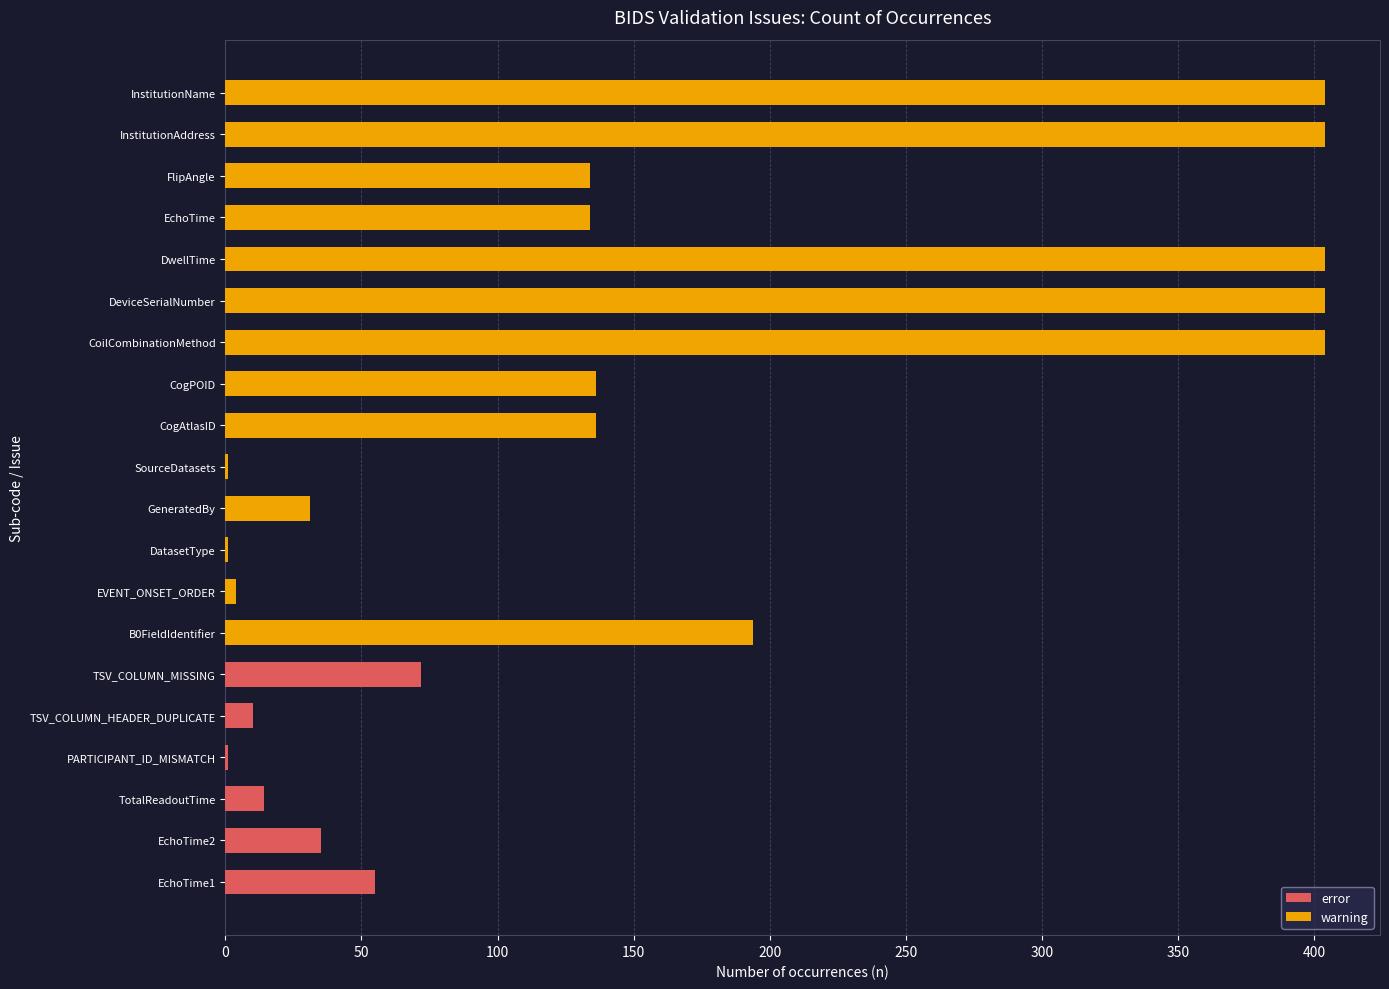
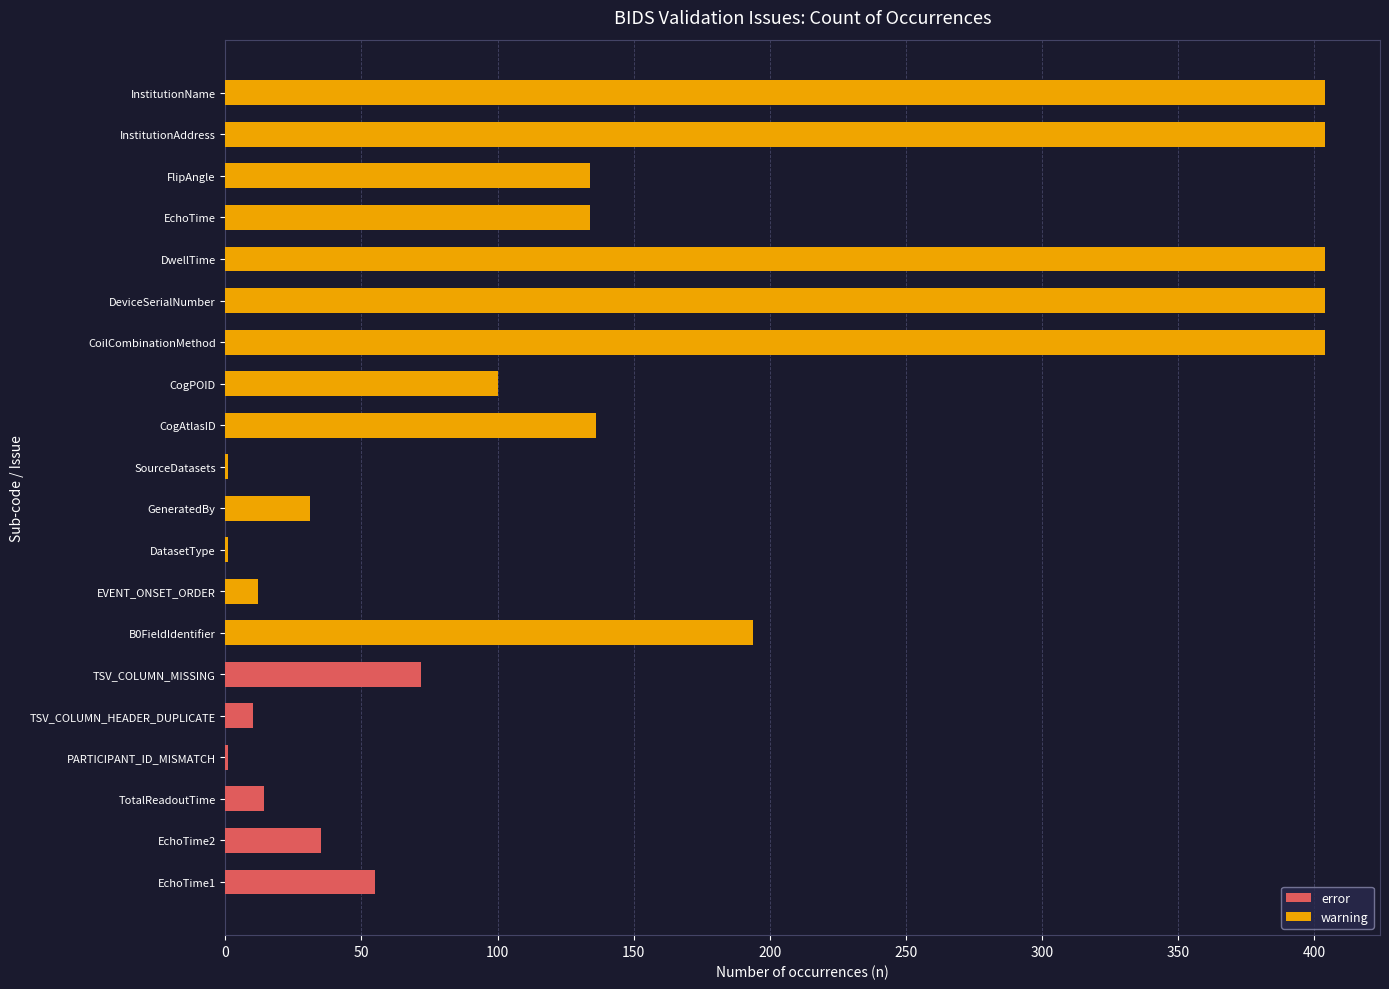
warning, CogPOID: 136 -> 100
warning, EVENT_ONSET_ORDER: 4 -> 12
